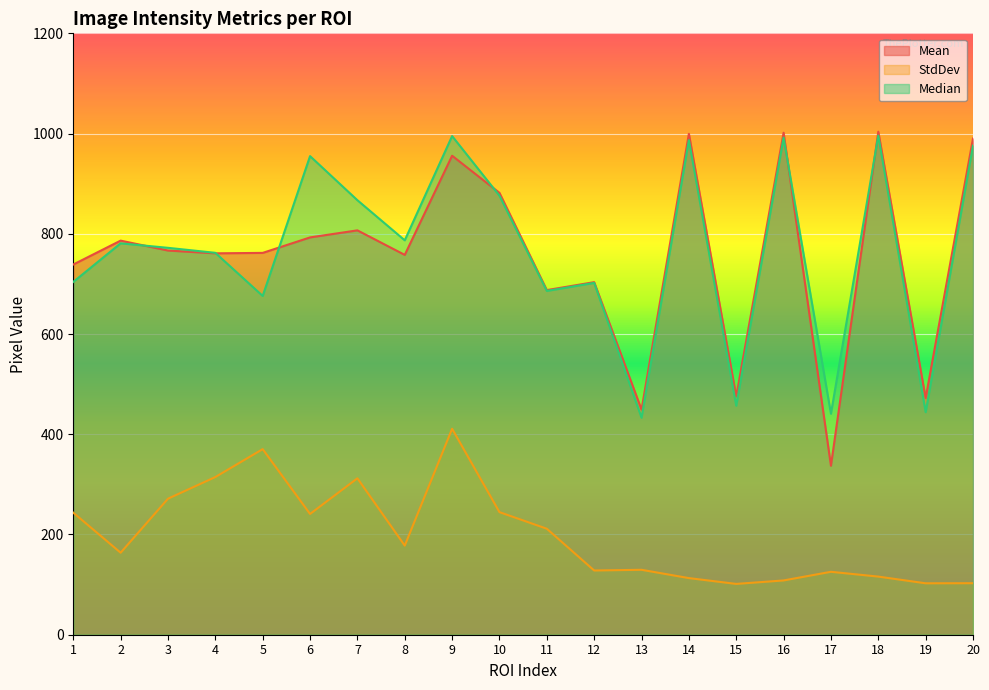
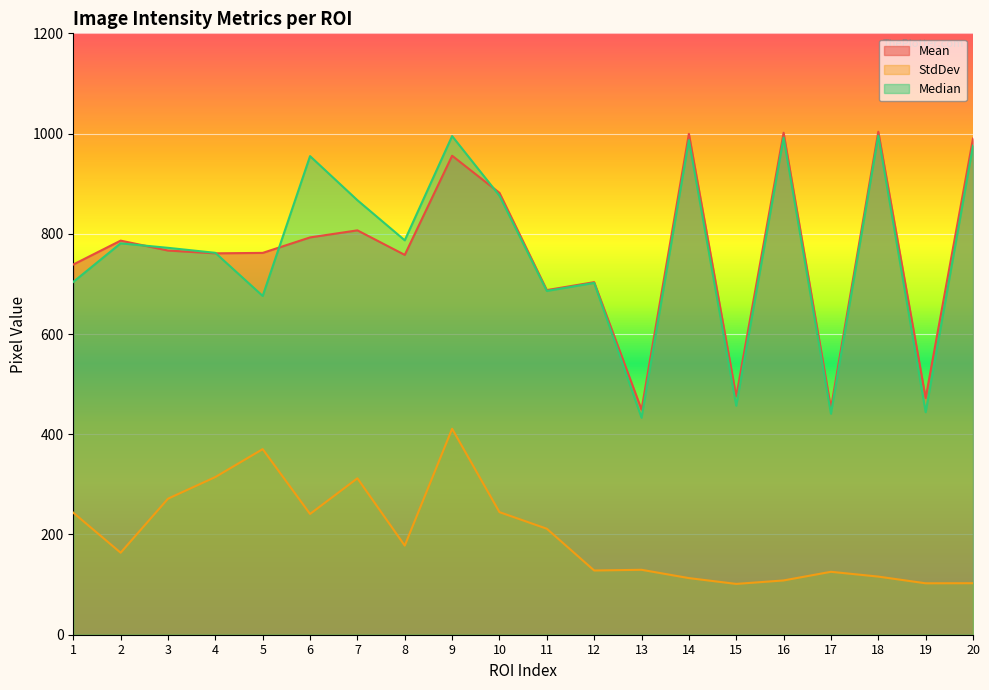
Mean, 17: 340 -> 450
